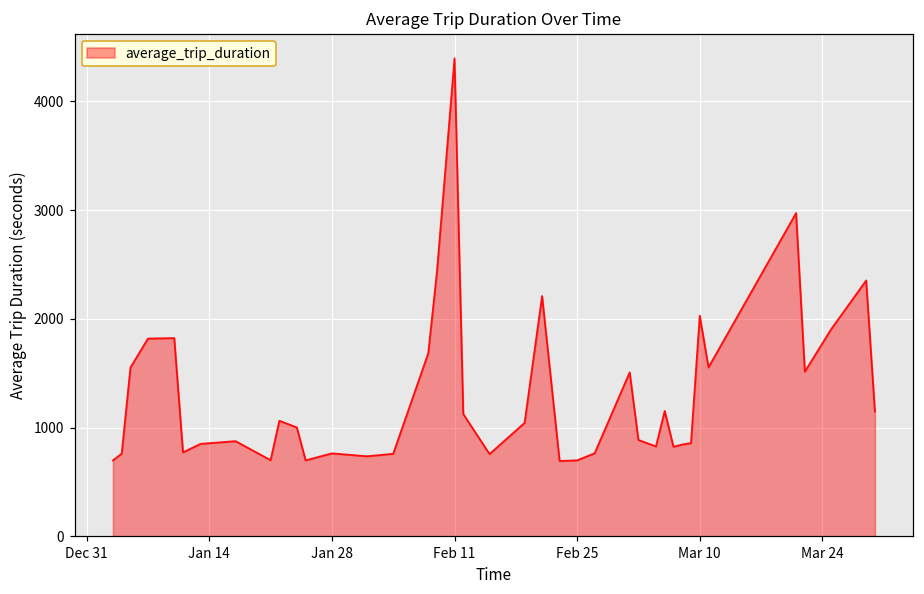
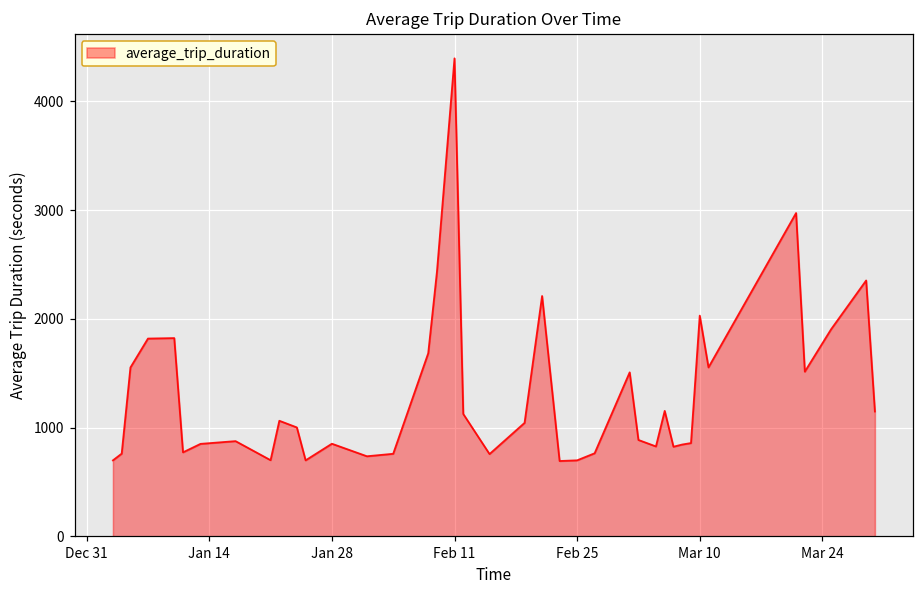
Jan 28: 800 -> 900
